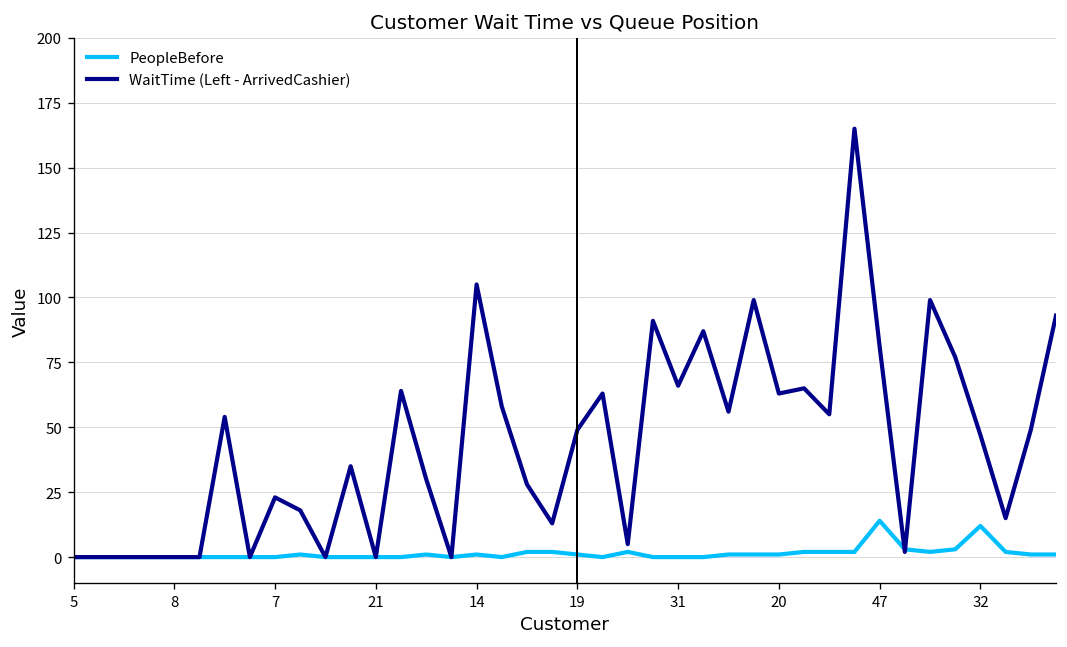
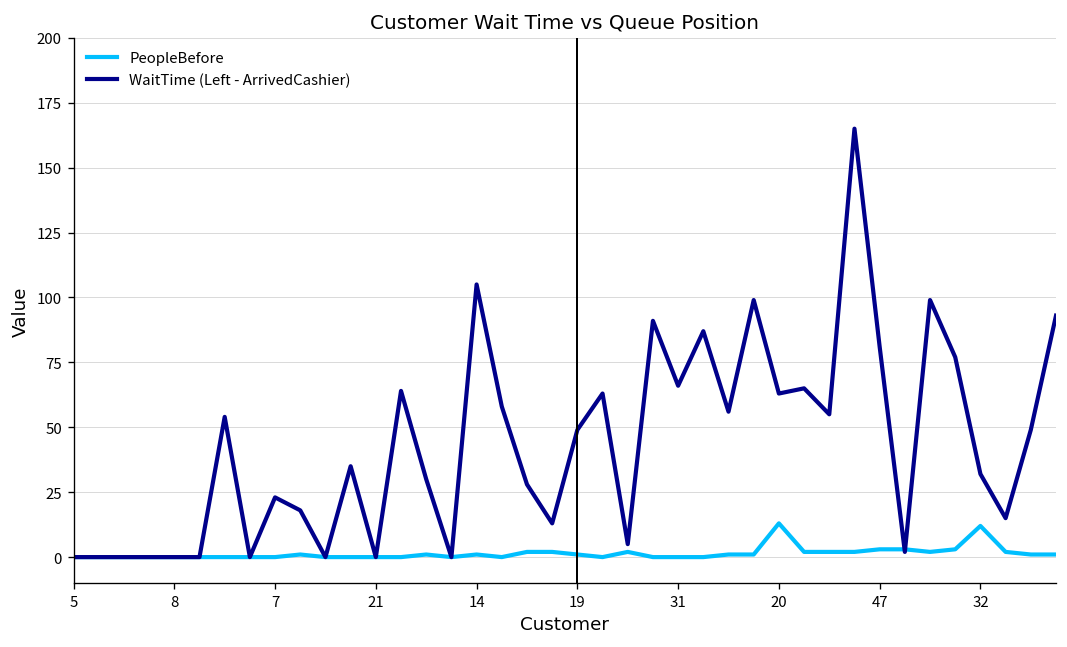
PeopleBefore, 20: 1 -> 13
PeopleBefore, 47: 14 -> 3
WaitTime (Left - ArrivedCashier), 32: 47 -> 32
